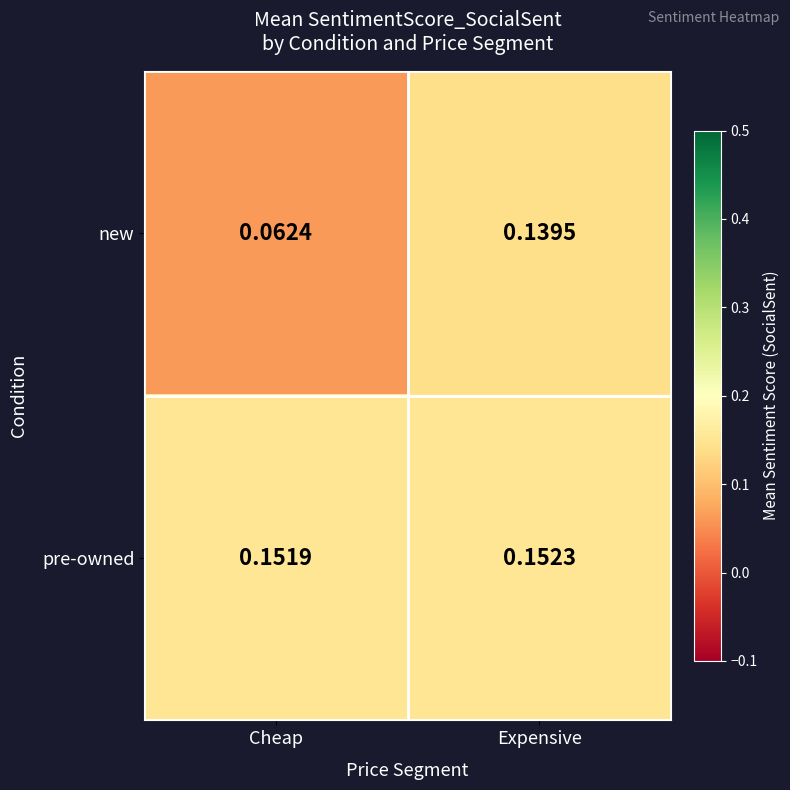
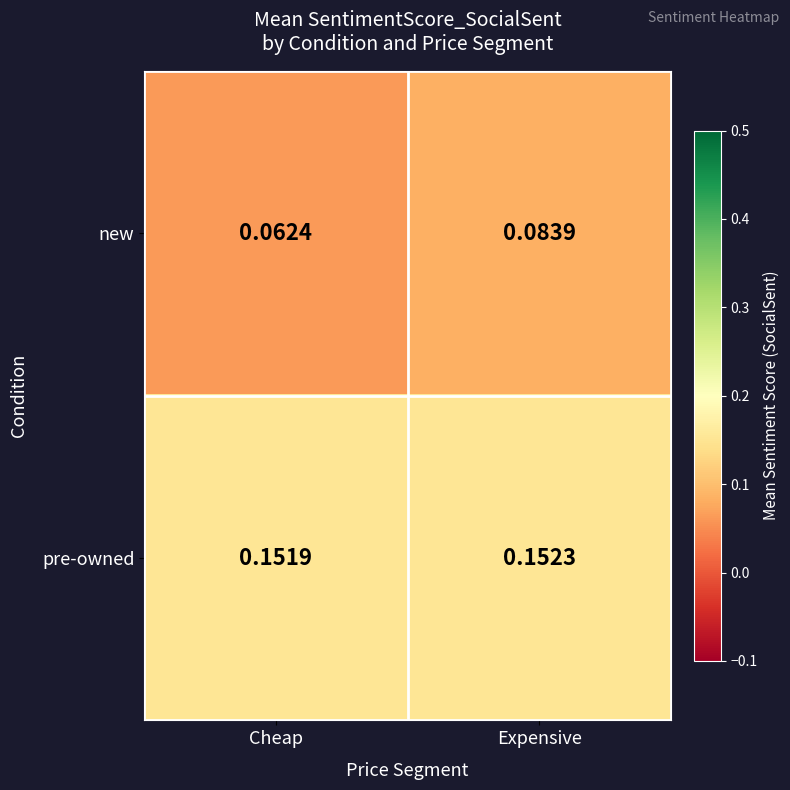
new, Expensive: 0.1395 -> 0.0839
